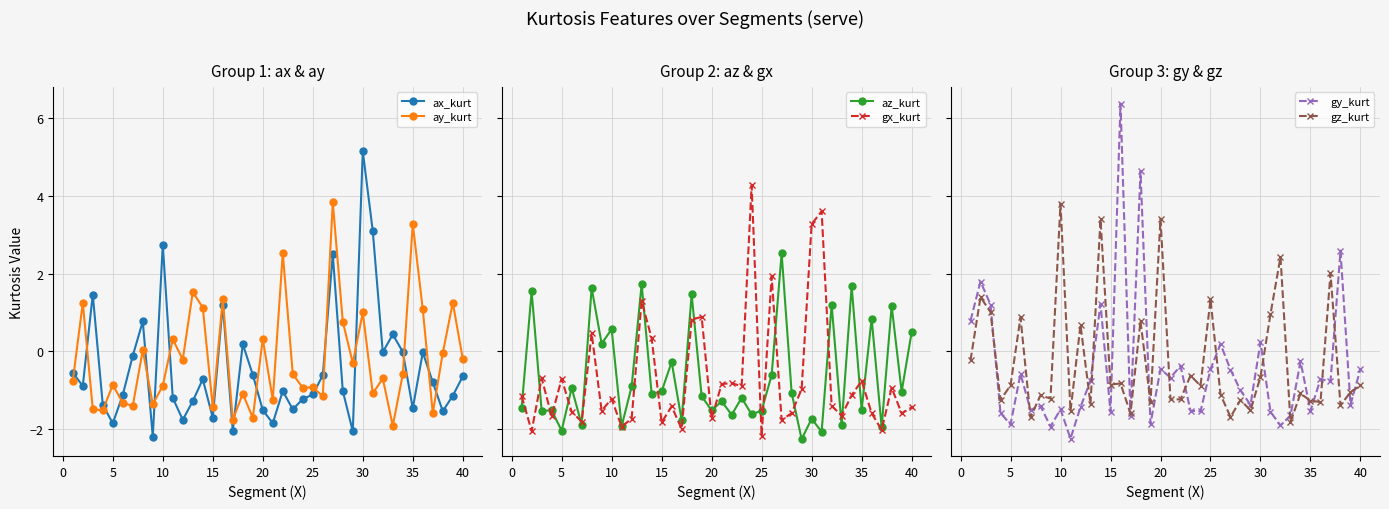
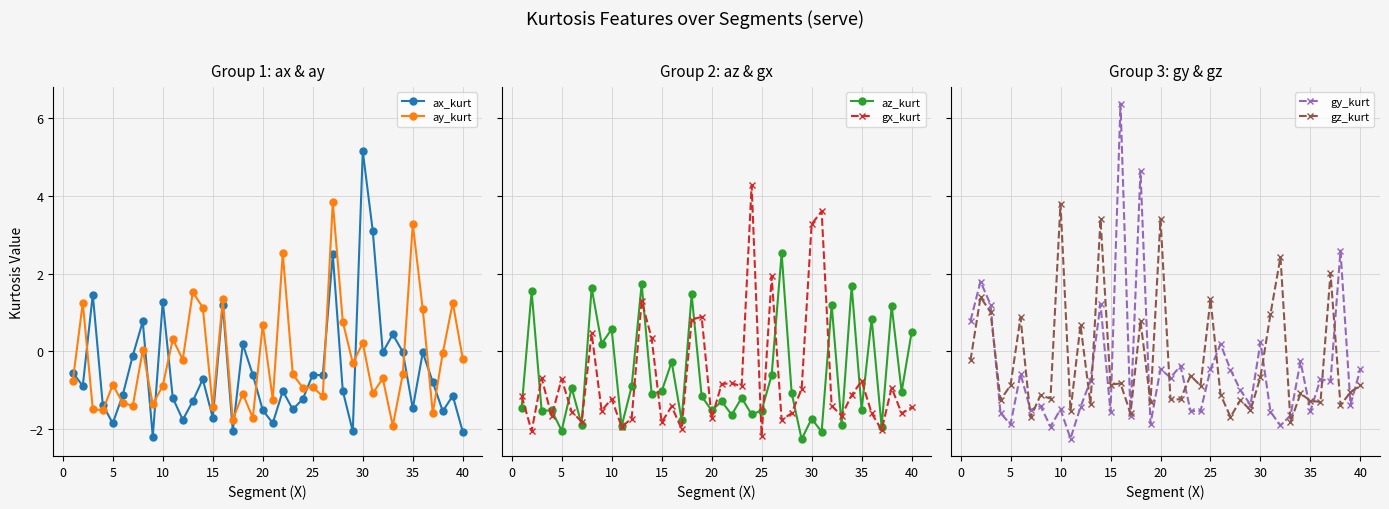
Group 1: ax & ay, ax_kurt, 10: 2.7 -> 1.3
Group 1: ax & ay, ay_kurt, 20: 0.3 -> 0.7
Group 1: ax & ay, ax_kurt, 25: -1.1 -> -0.6
Group 1: ax & ay, ay_kurt, 30: 1.0 -> 0.2
Group 1: ax & ay, ax_kurt, 40: -0.6 -> -2.1
